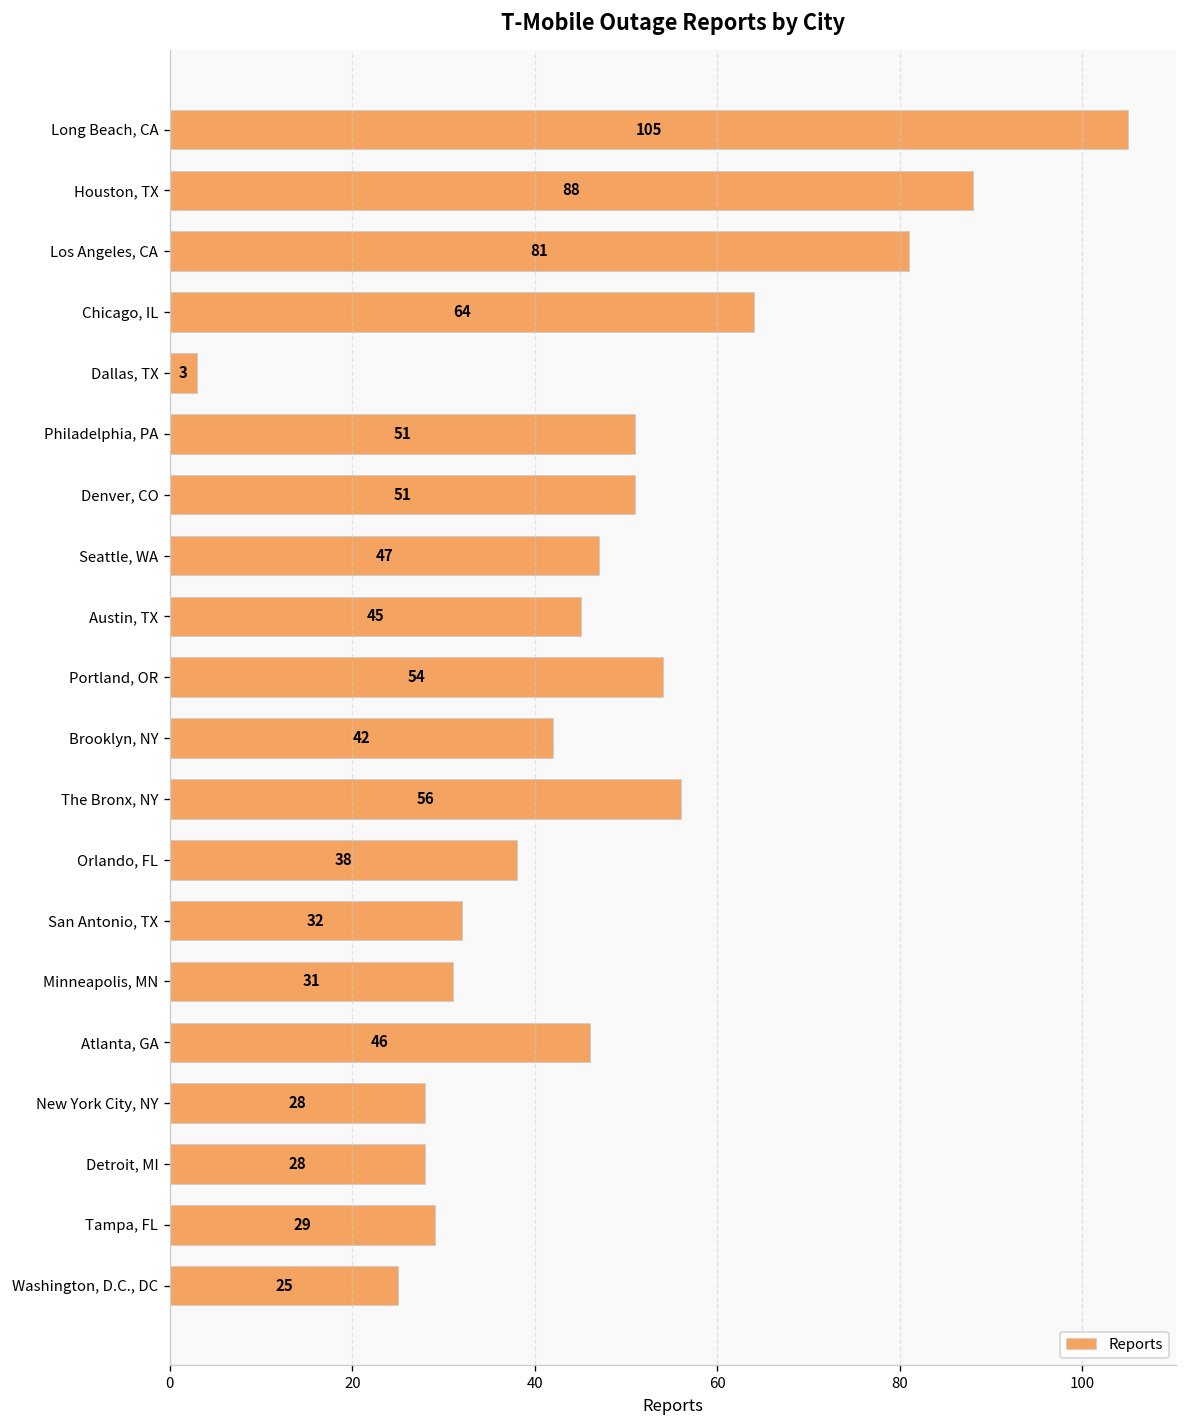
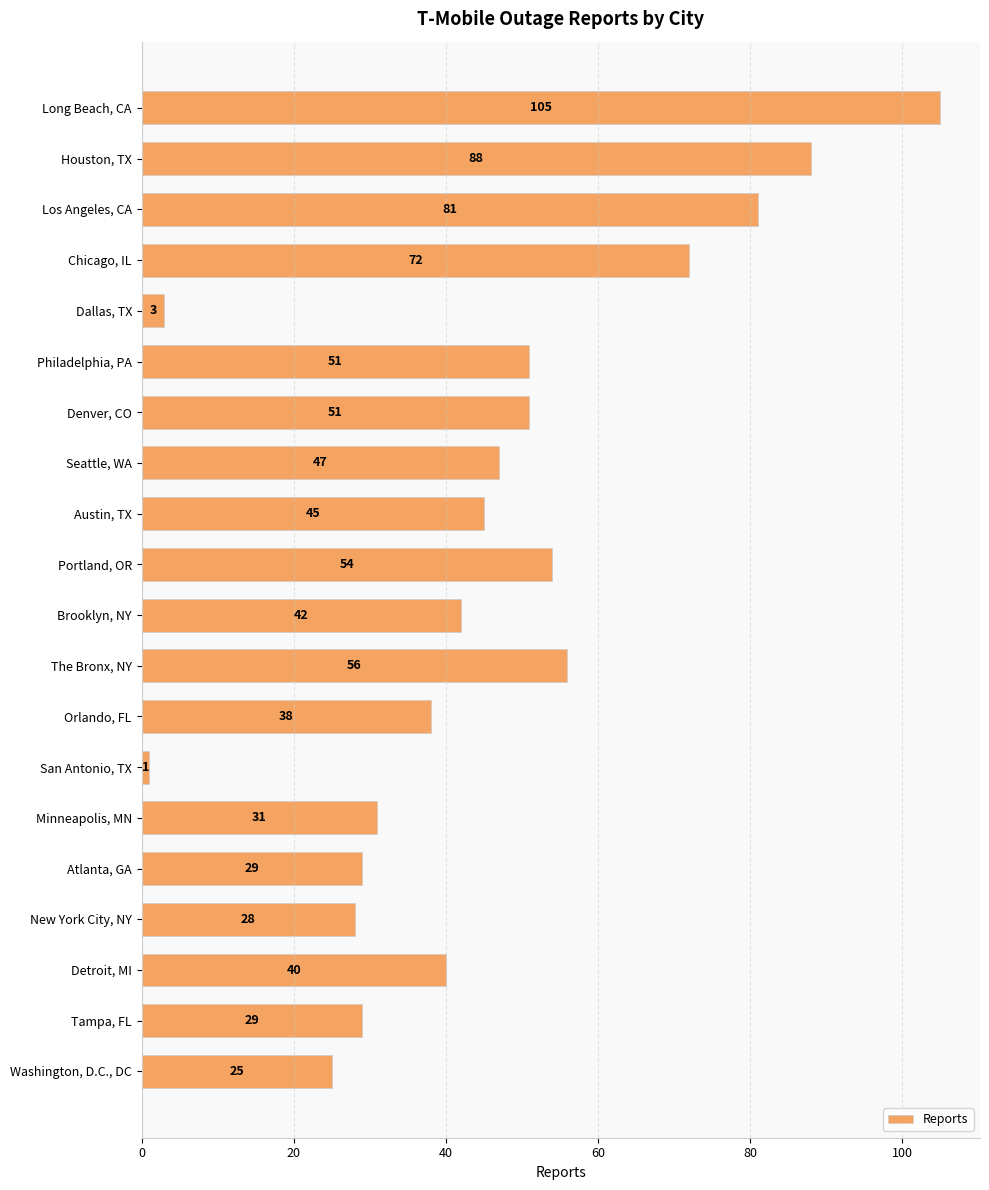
Chicago, IL: 64 -> 72
San Antonio, TX: 32 -> 1
Atlanta, GA: 46 -> 29
Detroit, MI: 28 -> 40
